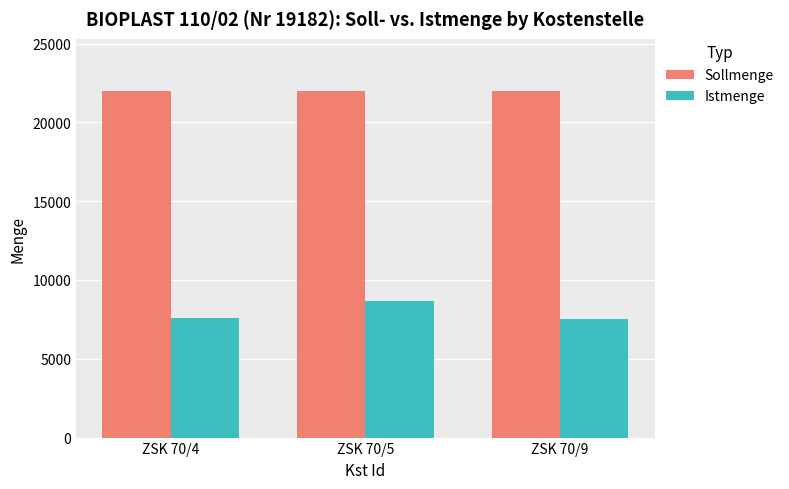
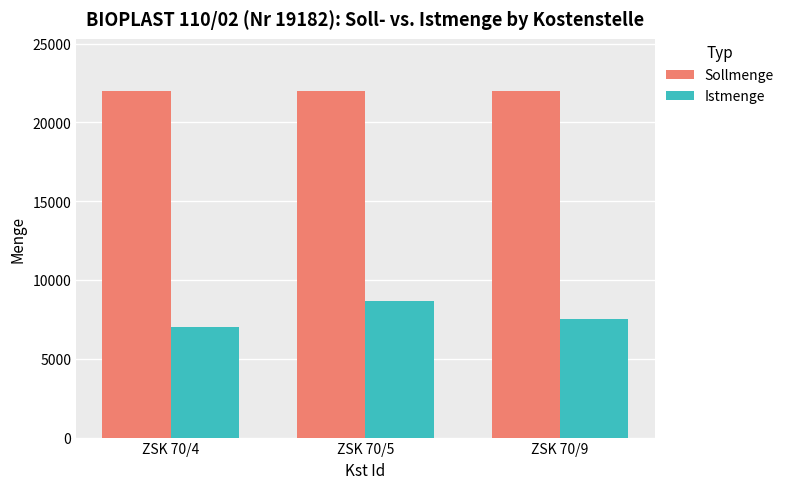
Istmenge, ZSK 70/4: 7600 -> 7000
